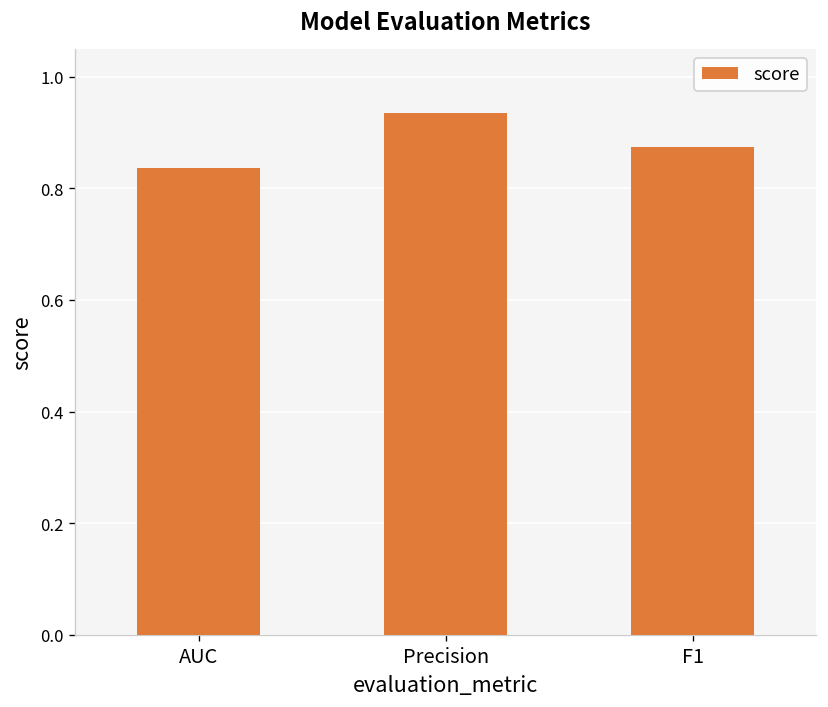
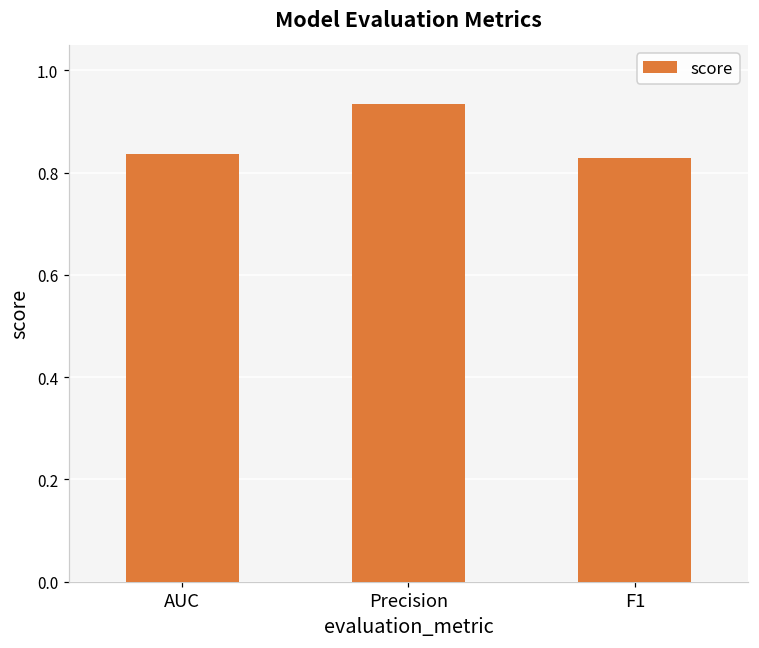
F1: 0.87 -> 0.83
